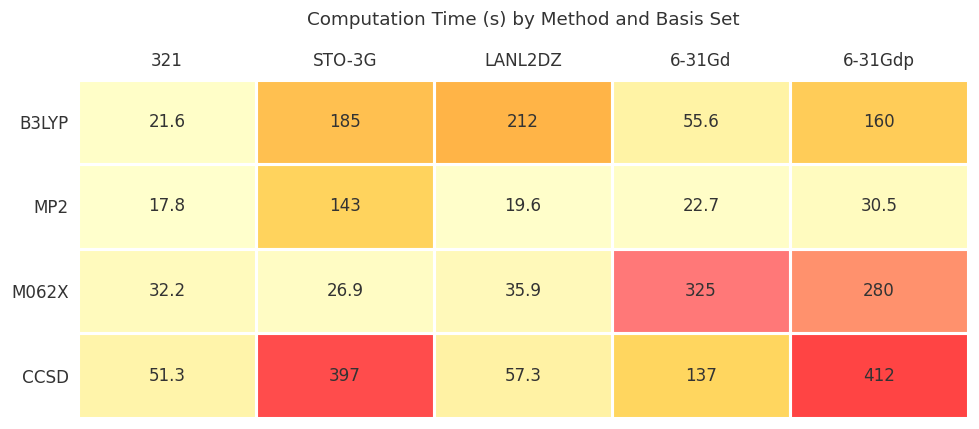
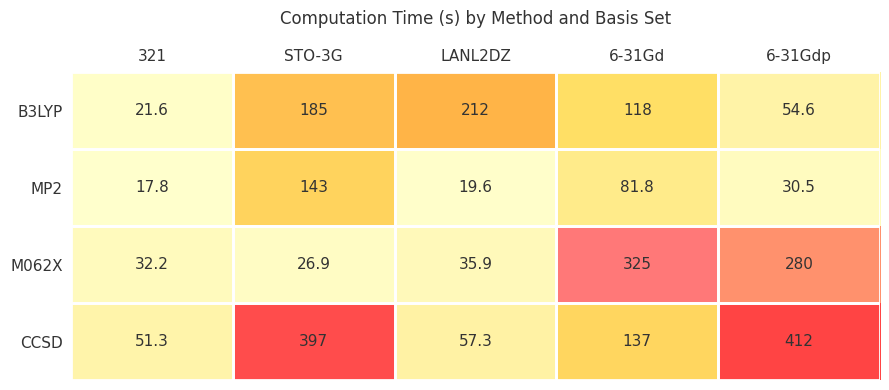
B3LYP, 6-31Gd: 55.6 -> 118
B3LYP, 6-31Gdp: 160 -> 54.6
MP2, 6-31Gd: 22.7 -> 81.8
